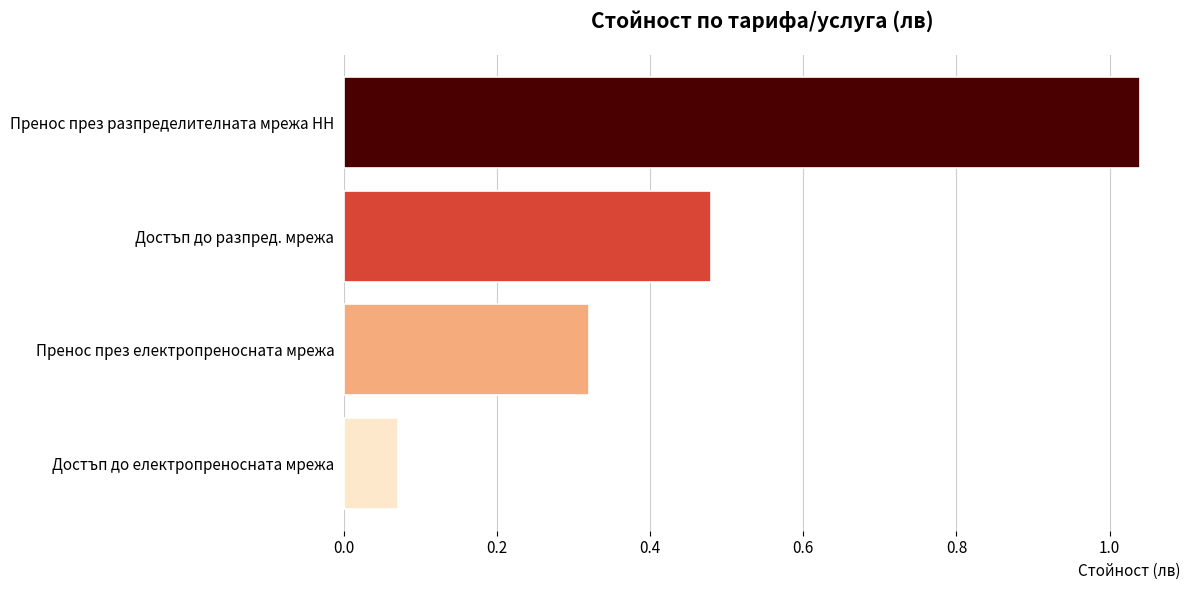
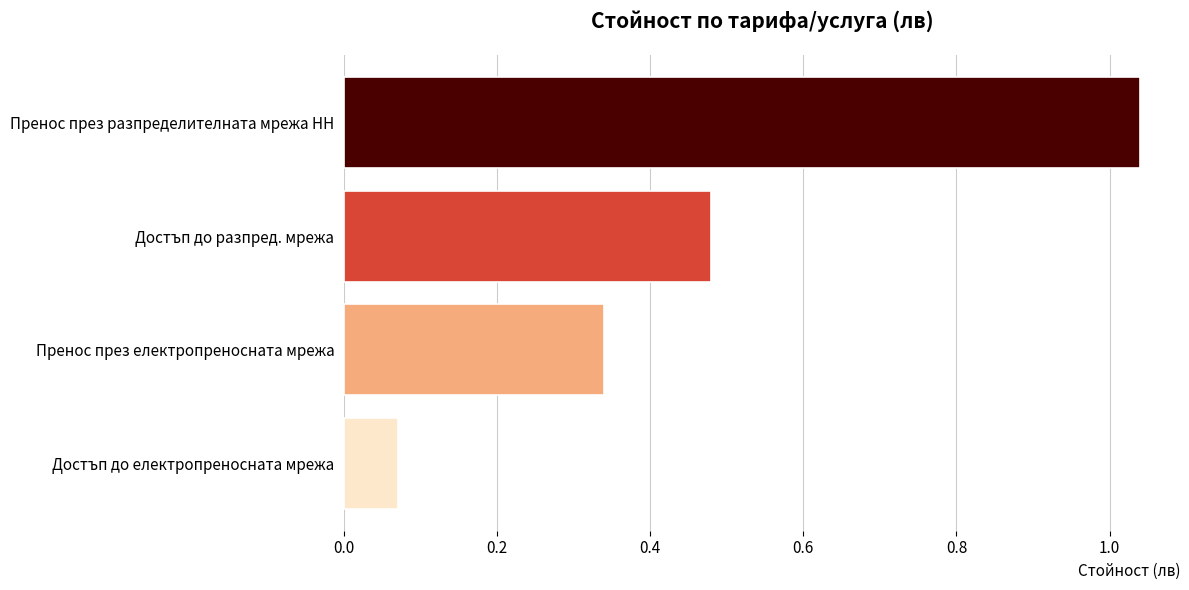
Пренос през електропреносната мрежа: 0.32 -> 0.34
